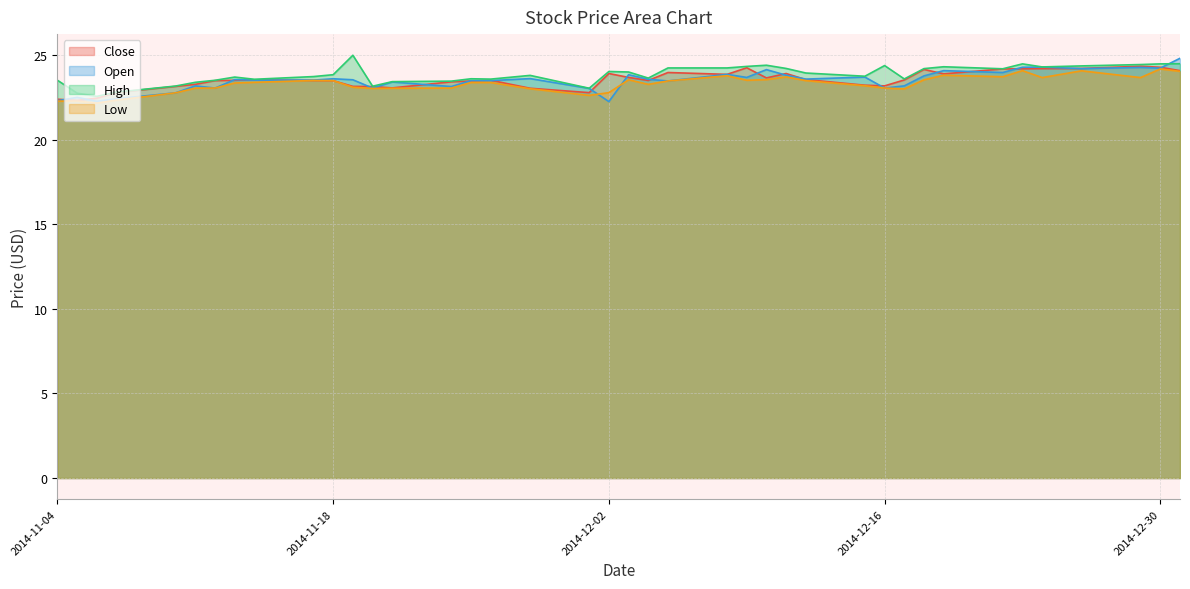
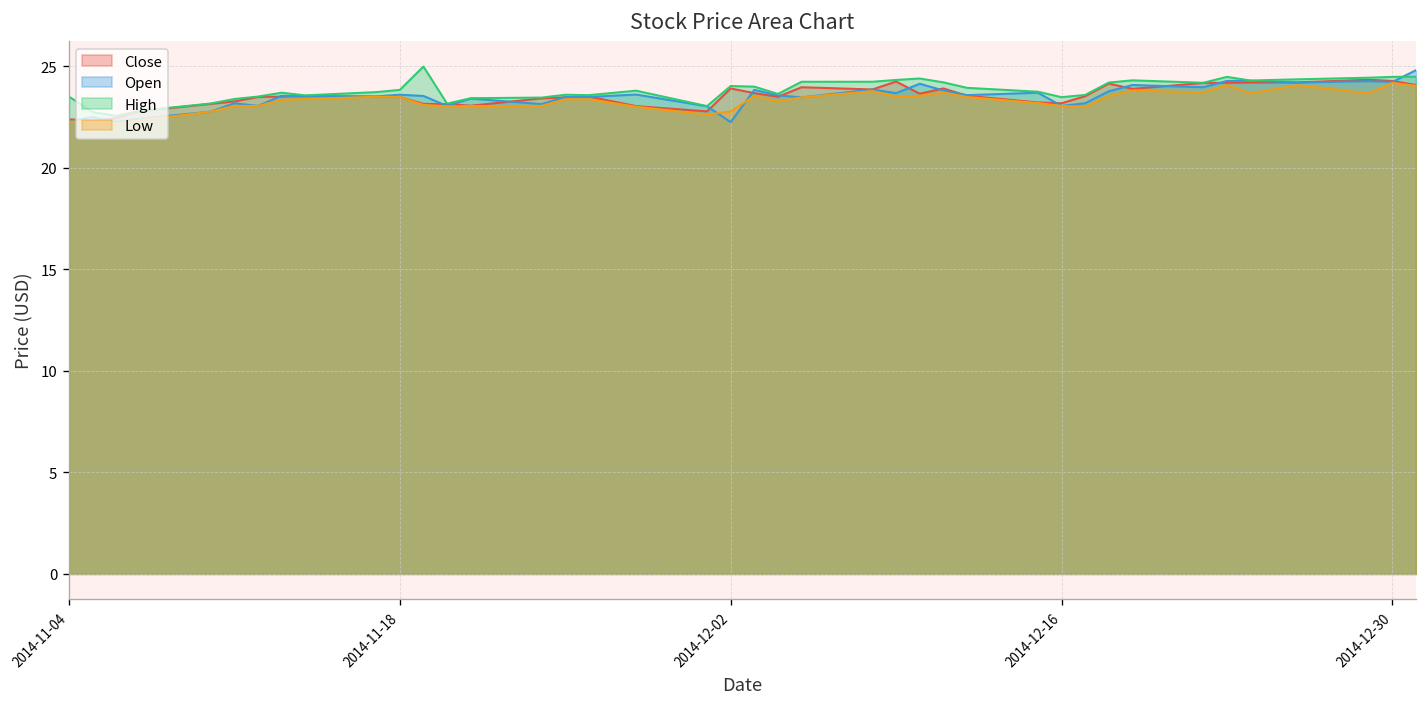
High, 2014-12-16: 24.4 -> 23.5
